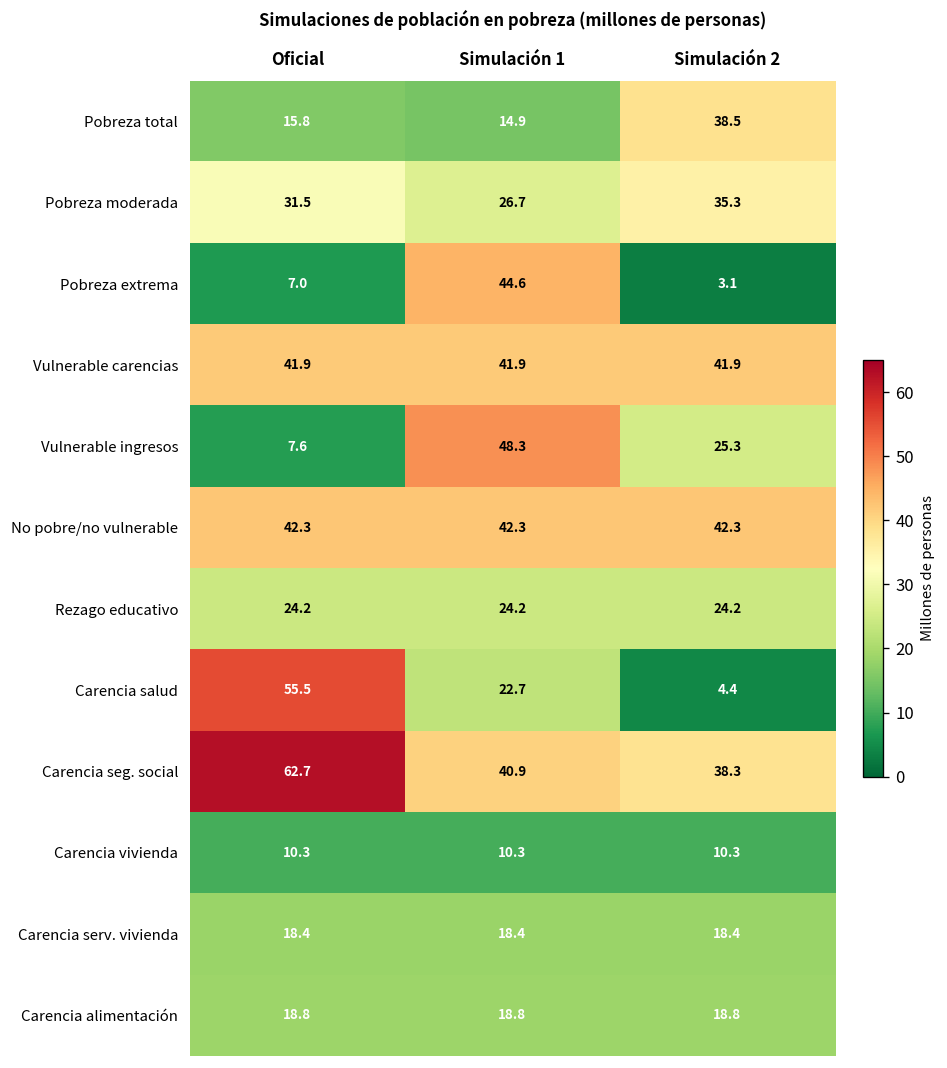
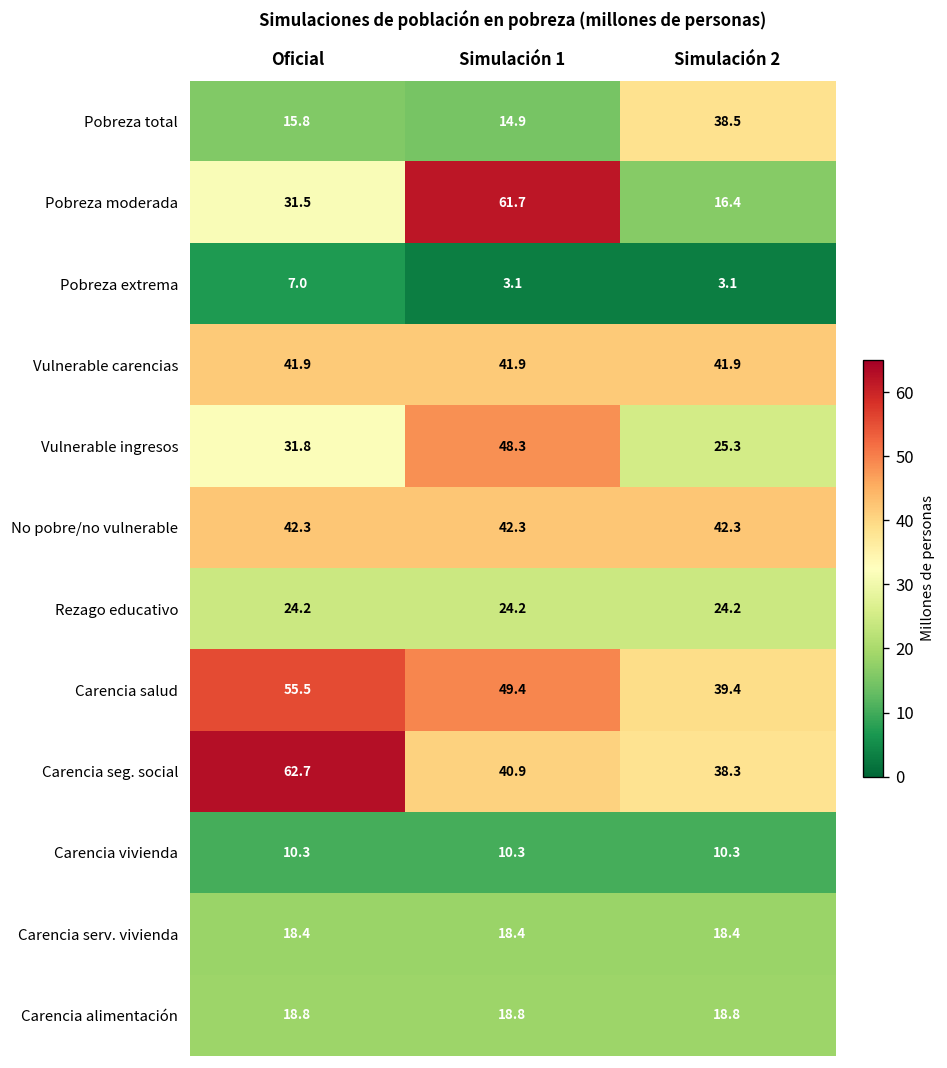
Pobreza moderada, Simulación 1: 26.7 -> 61.7
Pobreza moderada, Simulación 2: 35.3 -> 16.4
Pobreza extrema, Simulación 1: 44.6 -> 3.1
Vulnerable ingresos, Oficial: 7.6 -> 31.8
Carencia salud, Simulación 1: 22.7 -> 49.4
Carencia salud, Simulación 2: 4.4 -> 39.4
